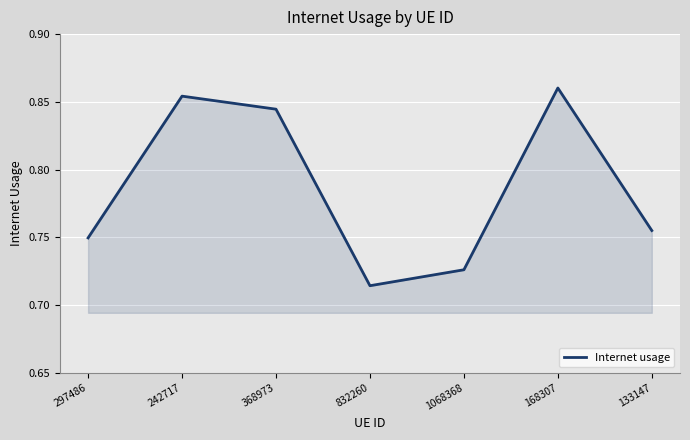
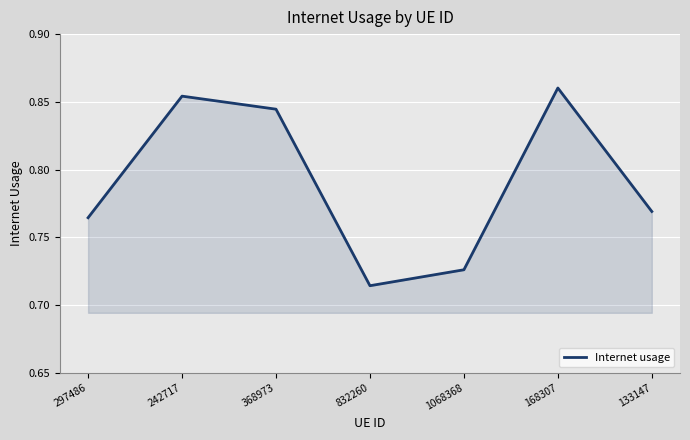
297486: 0.750 -> 0.764
133147: 0.755 -> 0.769
